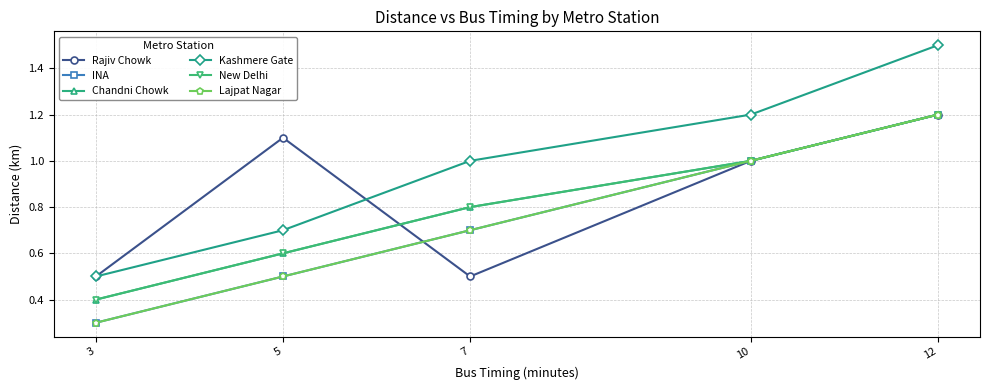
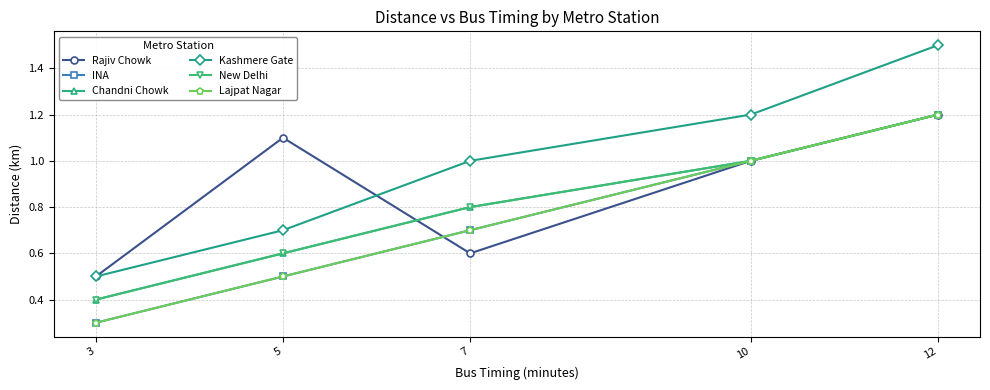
Rajiv Chowk, 7: 0.5 -> 0.6
